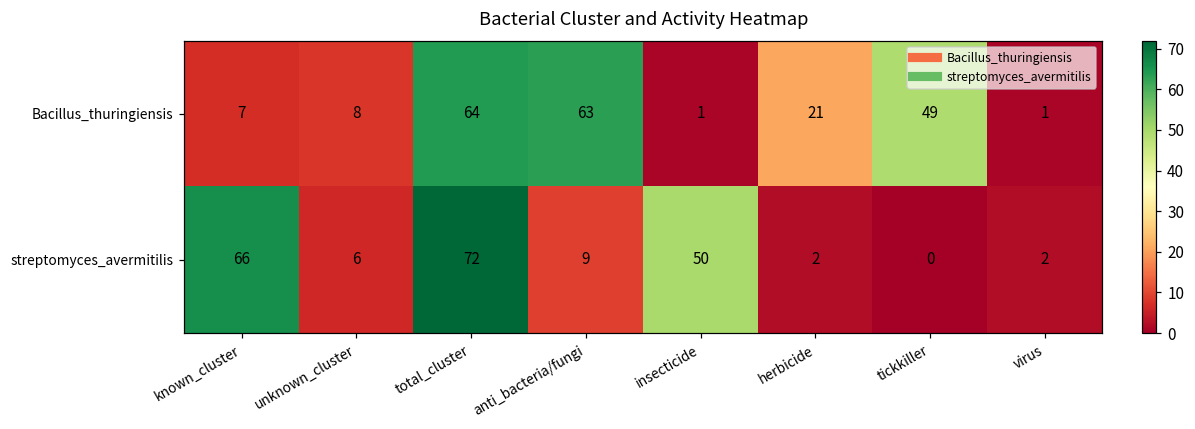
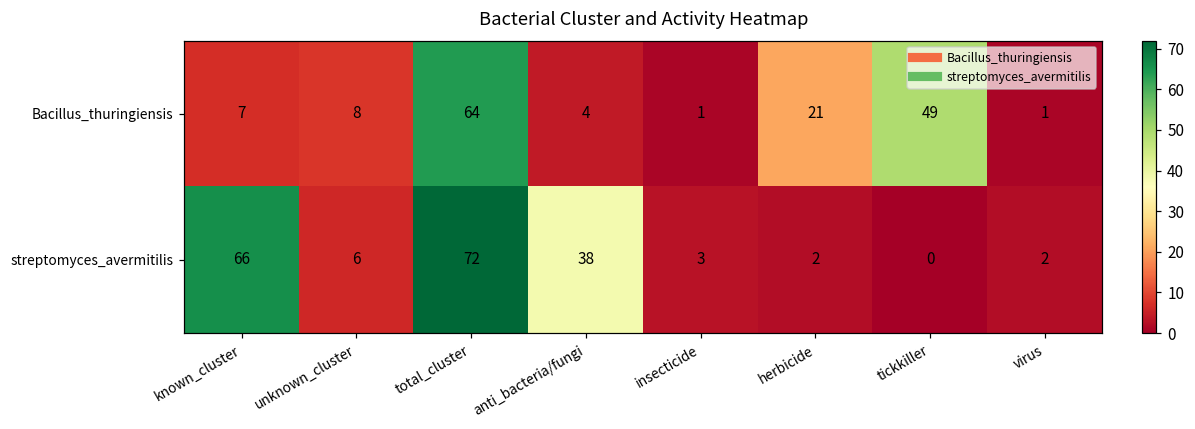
Bacillus_thuringiensis, anti_bacteria/fungi: 63 -> 4
streptomyces_avermitilis, anti_bacteria/fungi: 9 -> 38
streptomyces_avermitilis, insecticide: 50 -> 3
